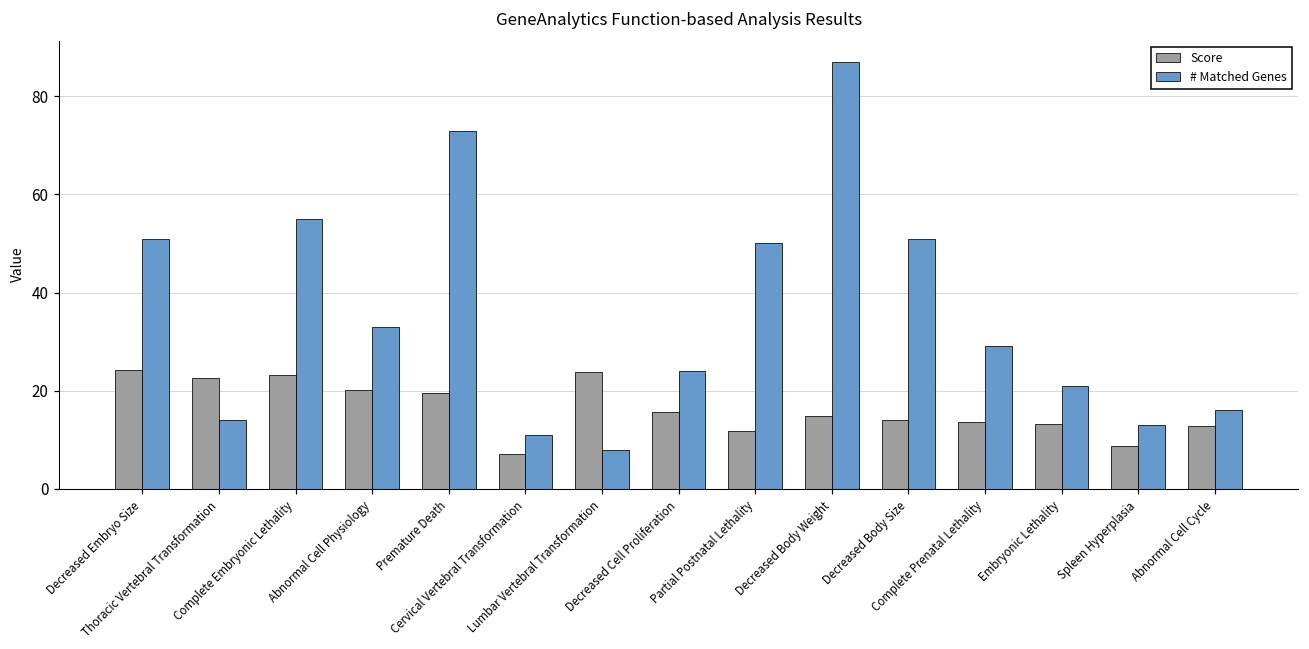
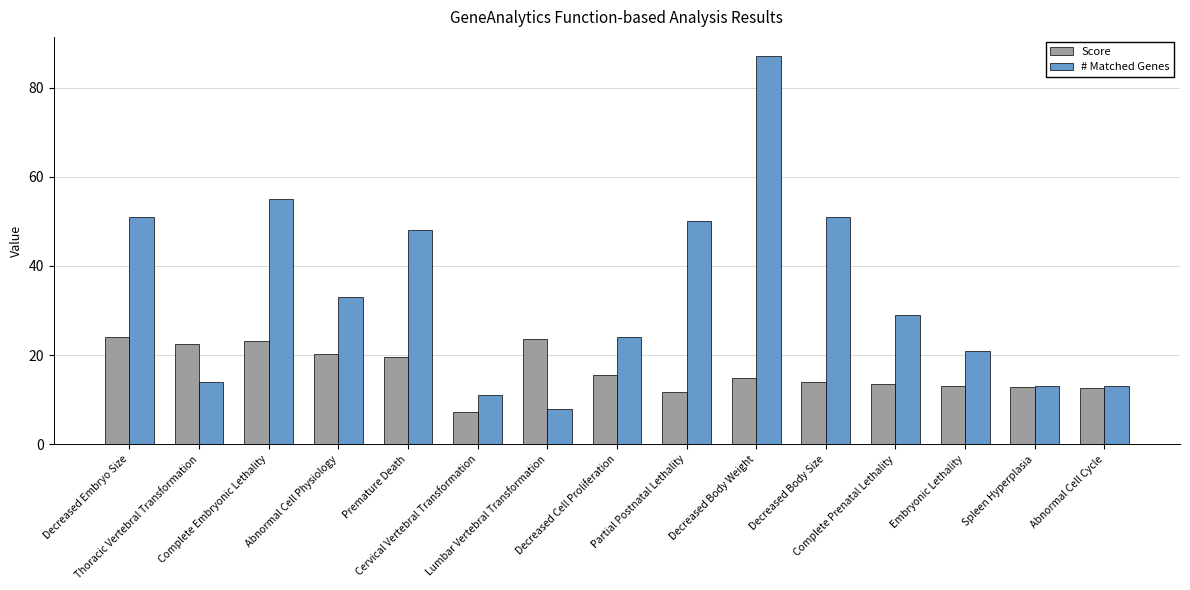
# Matched Genes, Premature Death: 73 -> 48
Score, Spleen Hyperplasia: 9 -> 13
# Matched Genes, Abnormal Cell Cycle: 16 -> 13
